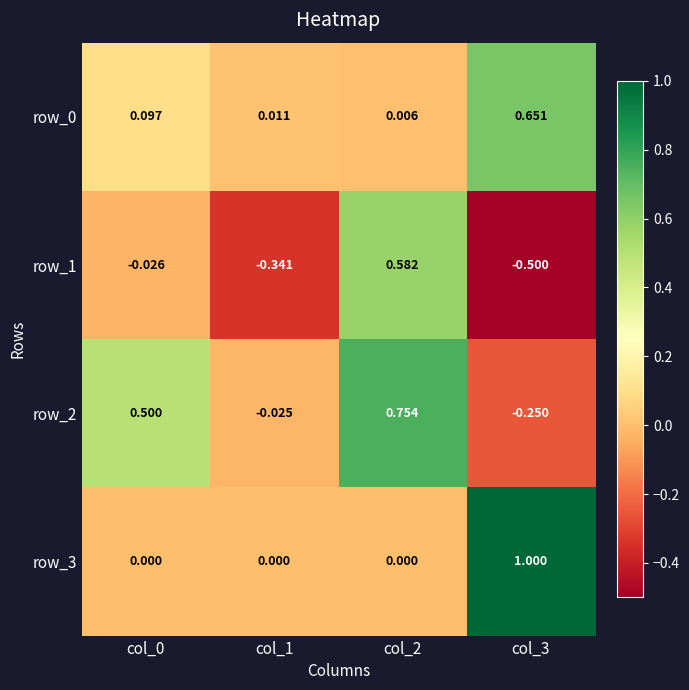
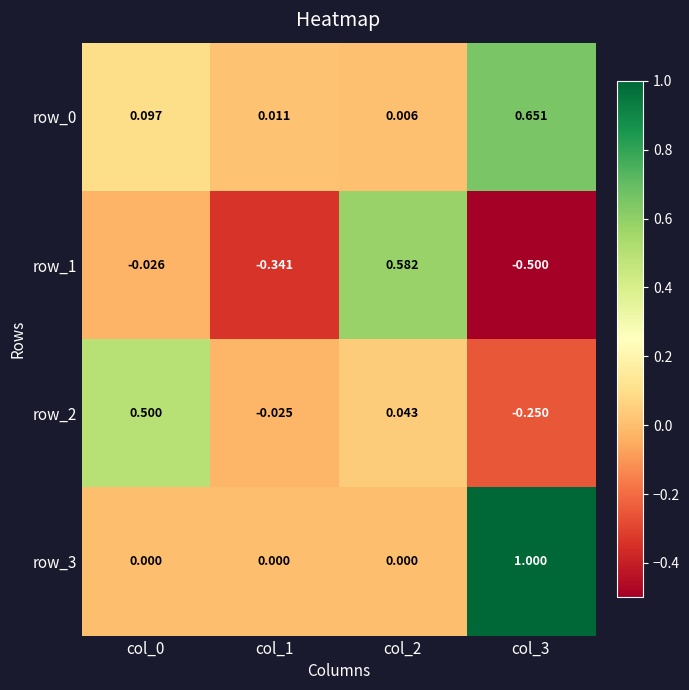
row_2, col_2: 0.754 -> 0.043
